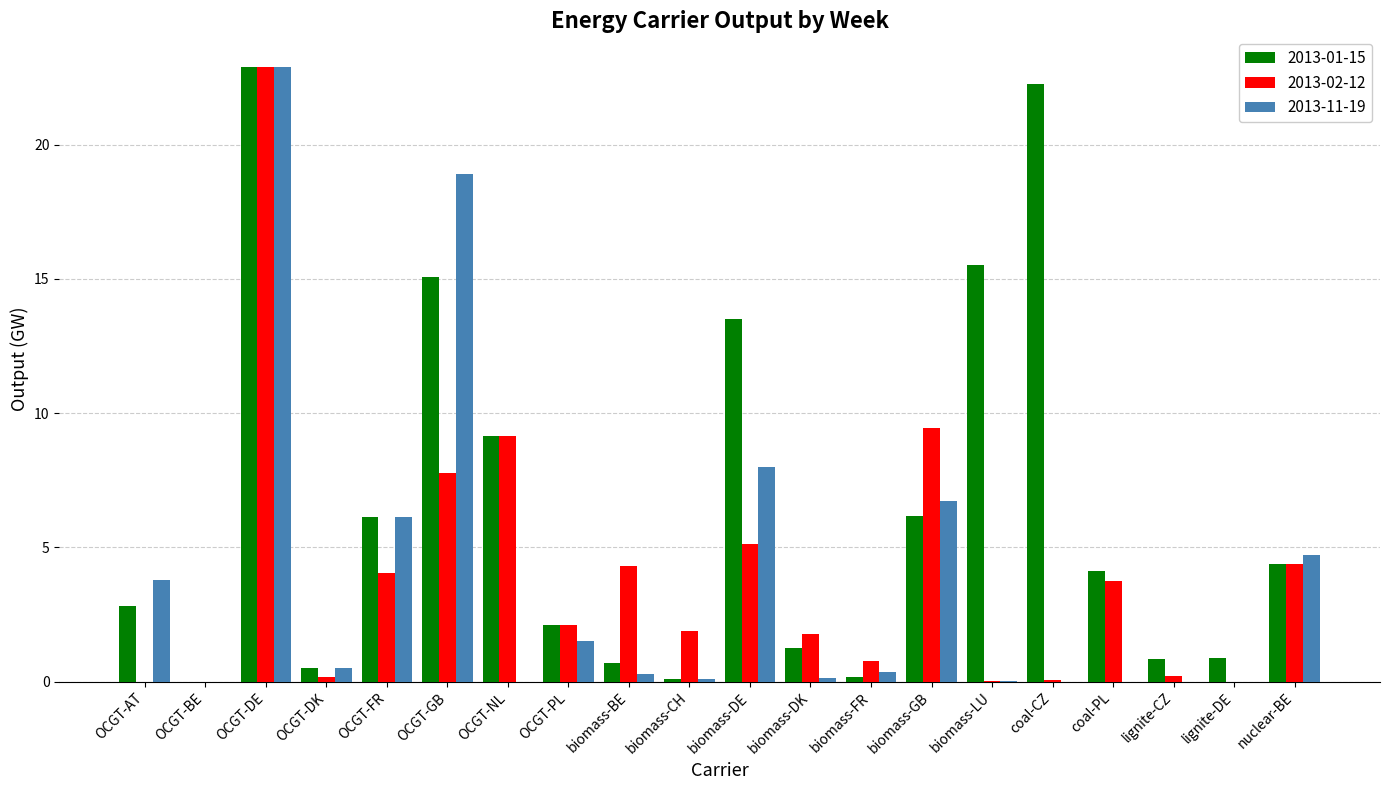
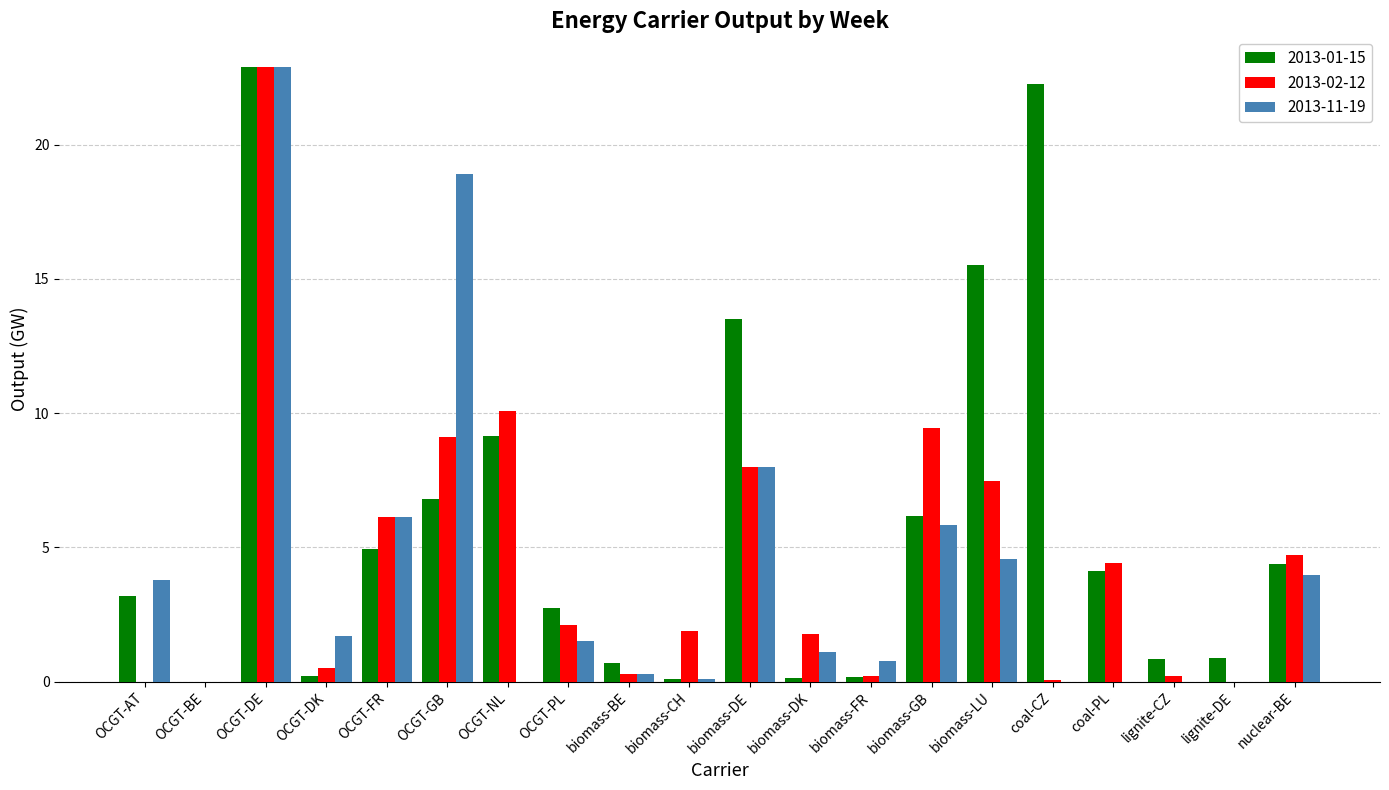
2013-01-15, OCGT-AT: 2.8 -> 3.2
2013-01-15, OCGT-DK: 0.5 -> 0.2
2013-02-12, OCGT-DK: 0.2 -> 0.5
2013-11-19, OCGT-DK: 0.5 -> 1.7
2013-01-15, OCGT-FR: 6.1 -> 4.9
2013-02-12, OCGT-FR: 4.0 -> 6.1
2013-01-15, OCGT-GB: 15.1 -> 6.8
2013-02-12, OCGT-GB: 7.8 -> 9.1
2013-02-12, OCGT-NL: 9.2 -> 10.1
2013-01-15, OCGT-PL: 2.1 -> 2.7
2013-02-12, biomass-BE: 4.3 -> 0.3
2013-02-12, biomass-DE: 5.1 -> 8.0
2013-01-15, biomass-DK: 1.2 -> 0.1
2013-11-19, biomass-DK: 0.1 -> 1.1
2013-02-12, biomass-FR: 0.8 -> 0.2
2013-11-19, biomass-FR: 0.3 -> 0.8
2013-11-19, biomass-GB: 6.7 -> 5.8
2013-02-12, biomass-LU: 0.0 -> 7.5
2013-11-19, biomass-LU: 0.0 -> 4.6
2013-02-12, coal-PL: 3.8 -> 4.4
2013-02-12, nuclear-BE: 4.4 -> 4.7
2013-11-19, nuclear-BE: 4.7 -> 4.0
